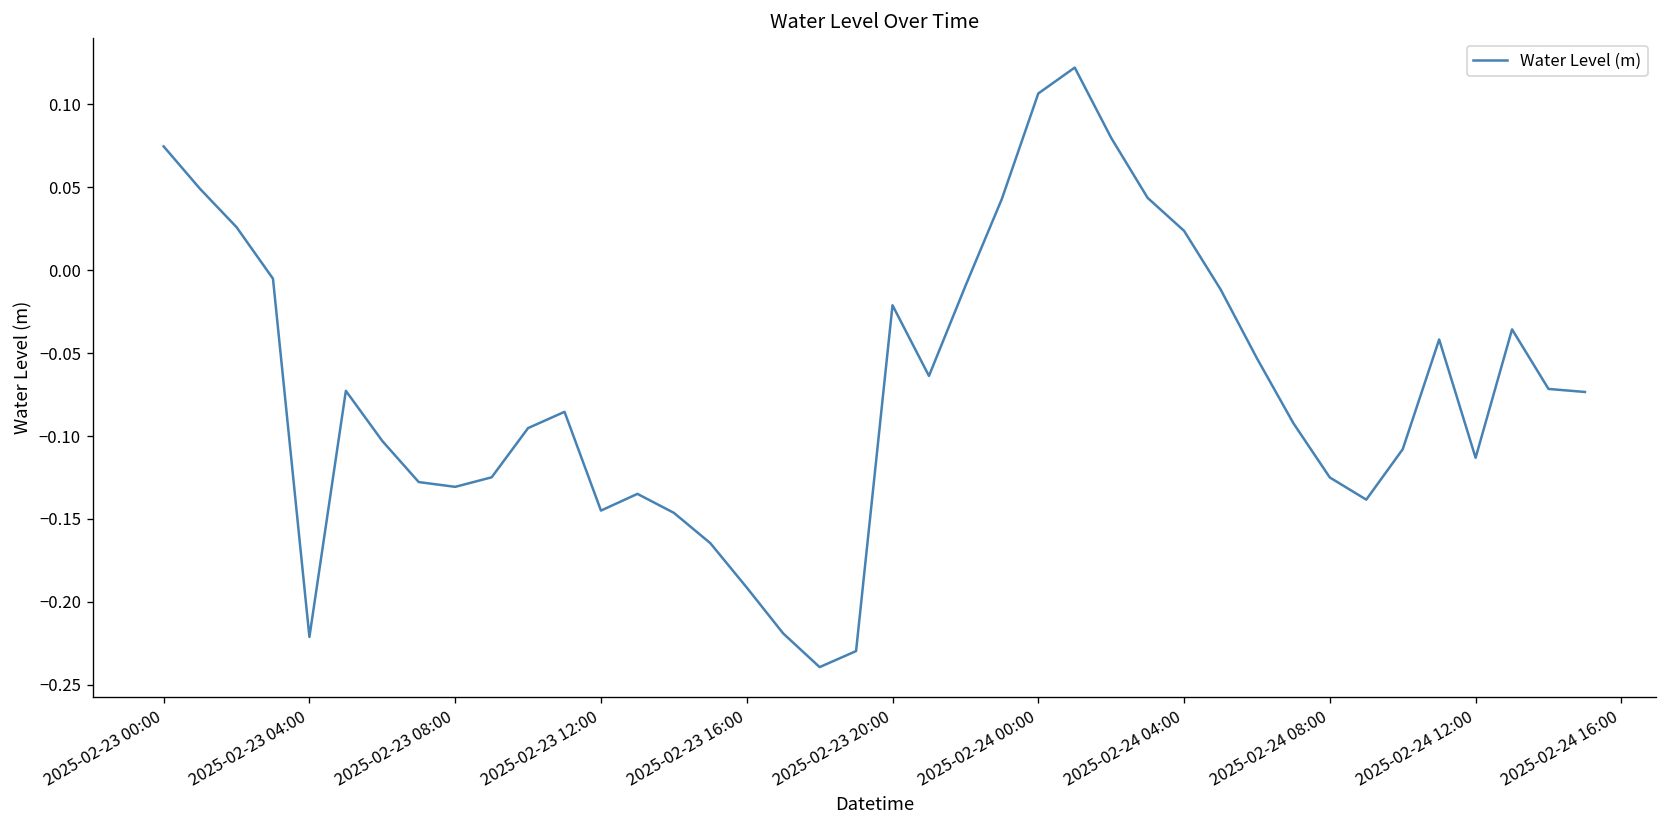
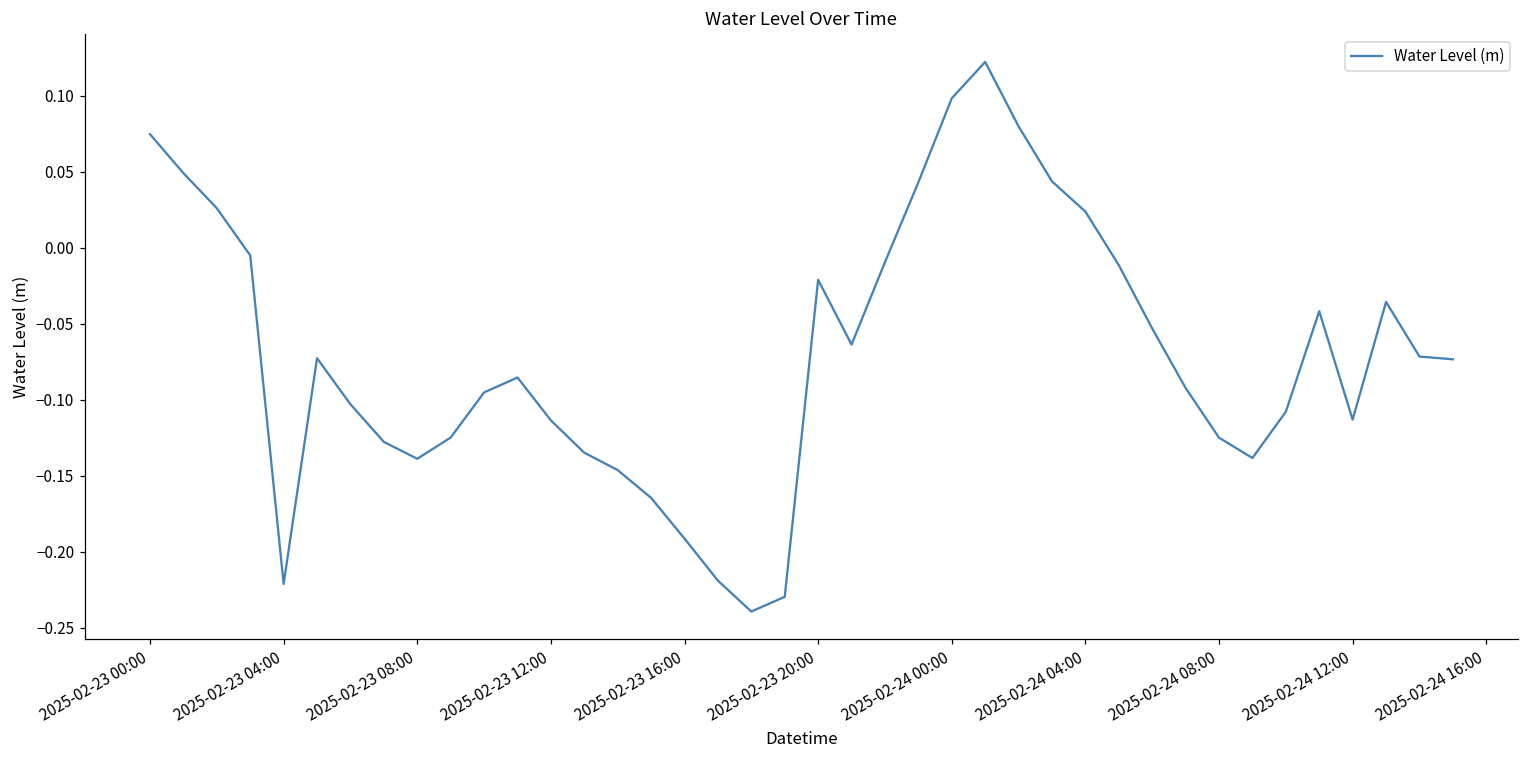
2025-02-23 08:00: -0.131 -> -0.139
2025-02-23 12:00: -0.145 -> -0.114
2025-02-24 00:00: 0.107 -> 0.098
